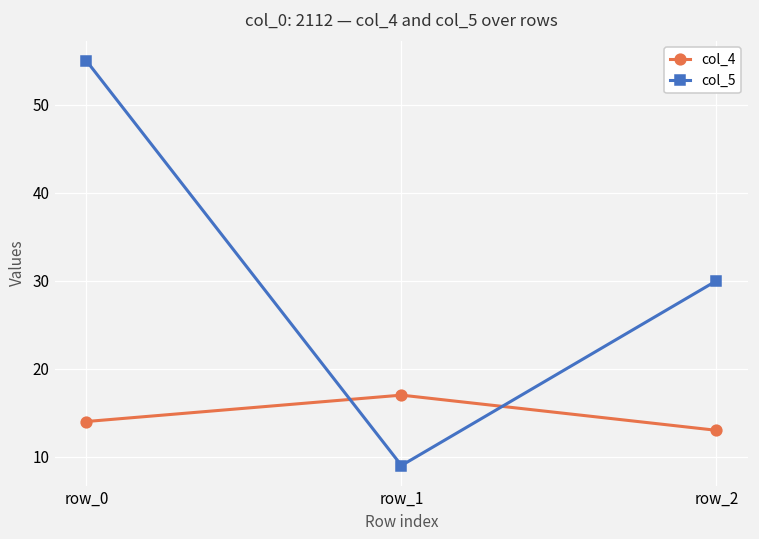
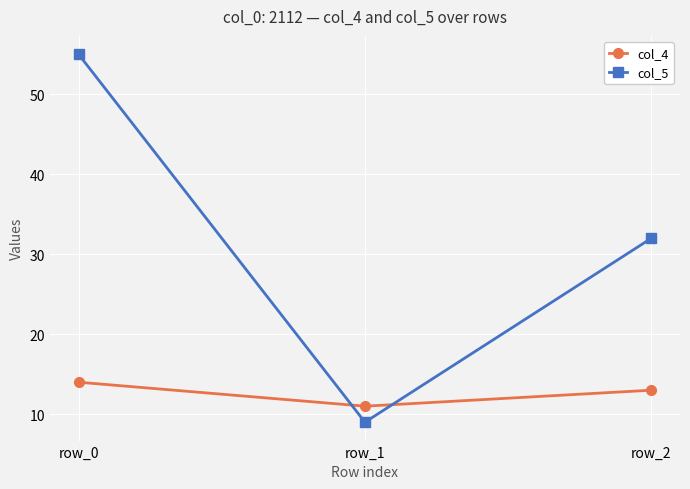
col_4, row_1: 17 -> 11
col_5, row_2: 30 -> 32
